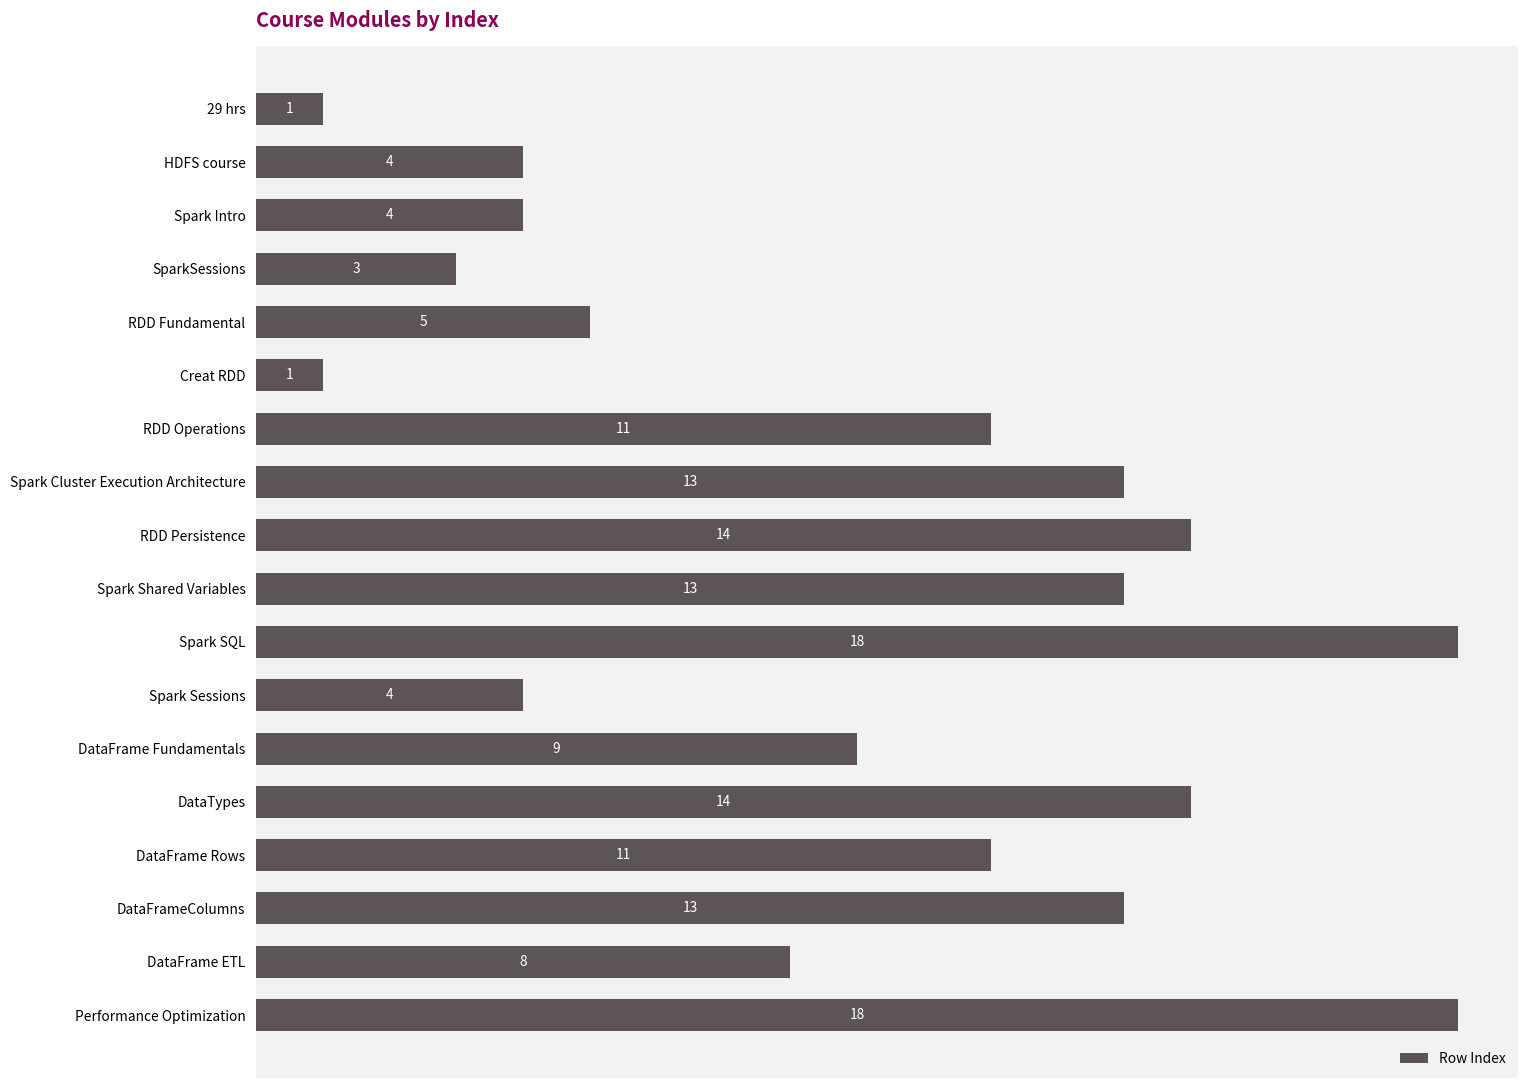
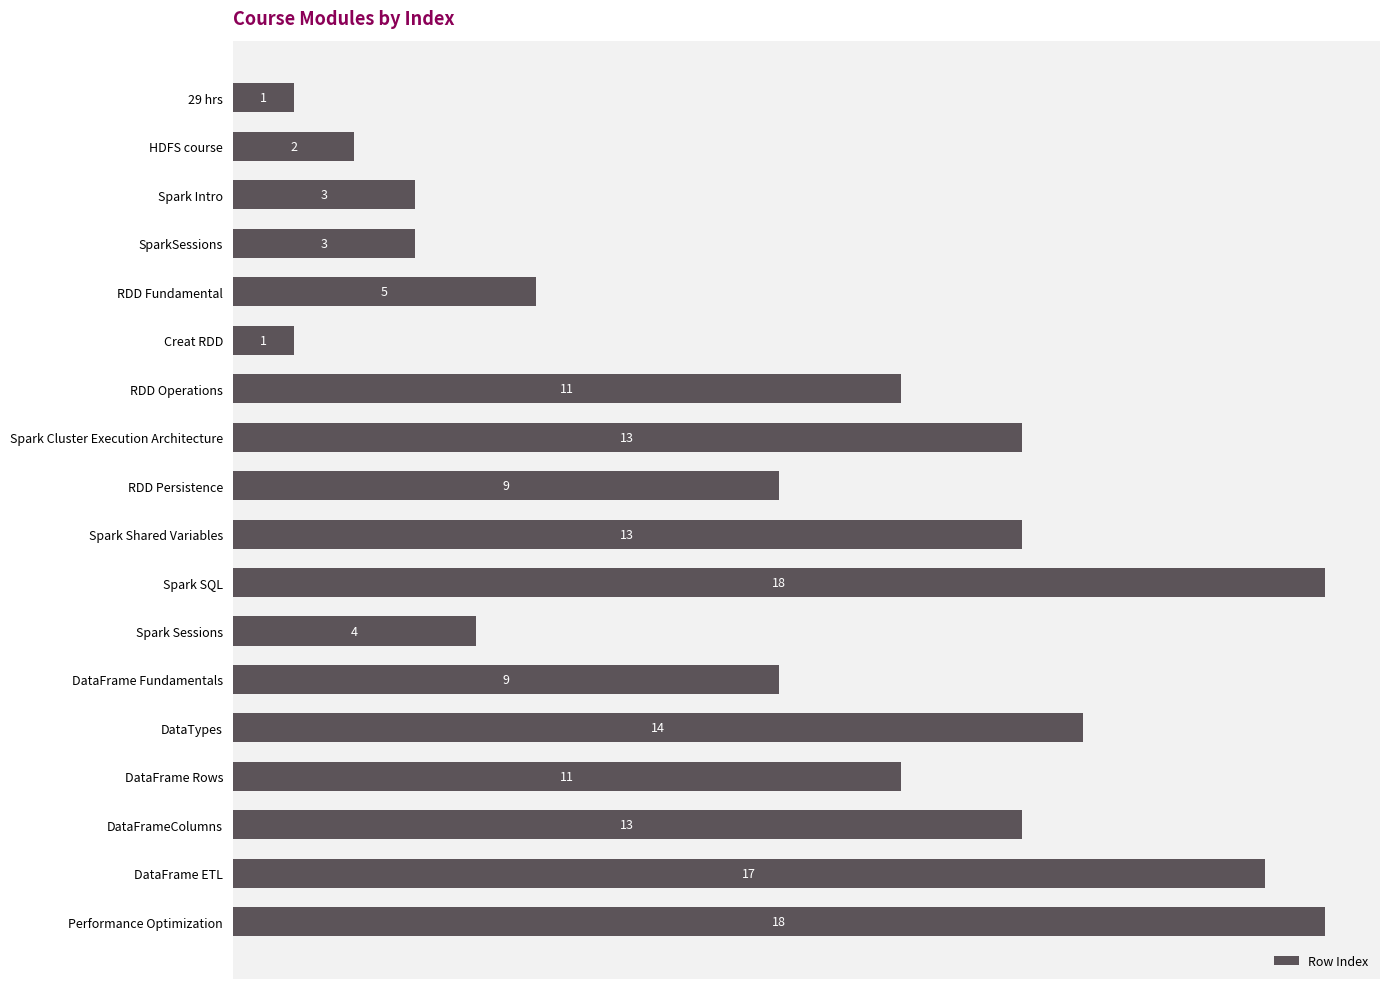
HDFS course: 4 -> 2
Spark Intro: 4 -> 3
RDD Persistence: 14 -> 9
DataFrame ETL: 8 -> 17
